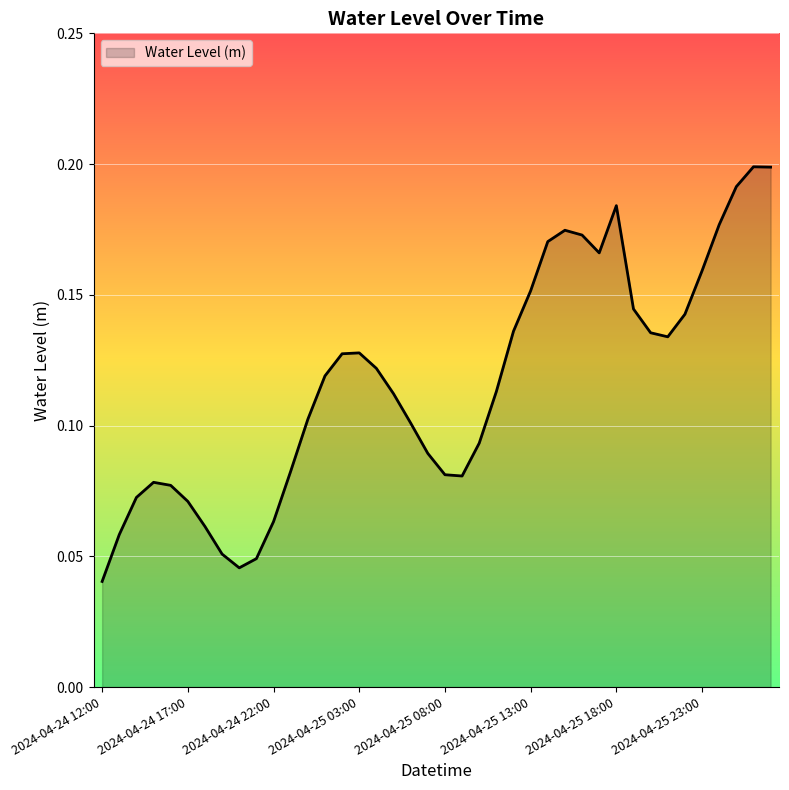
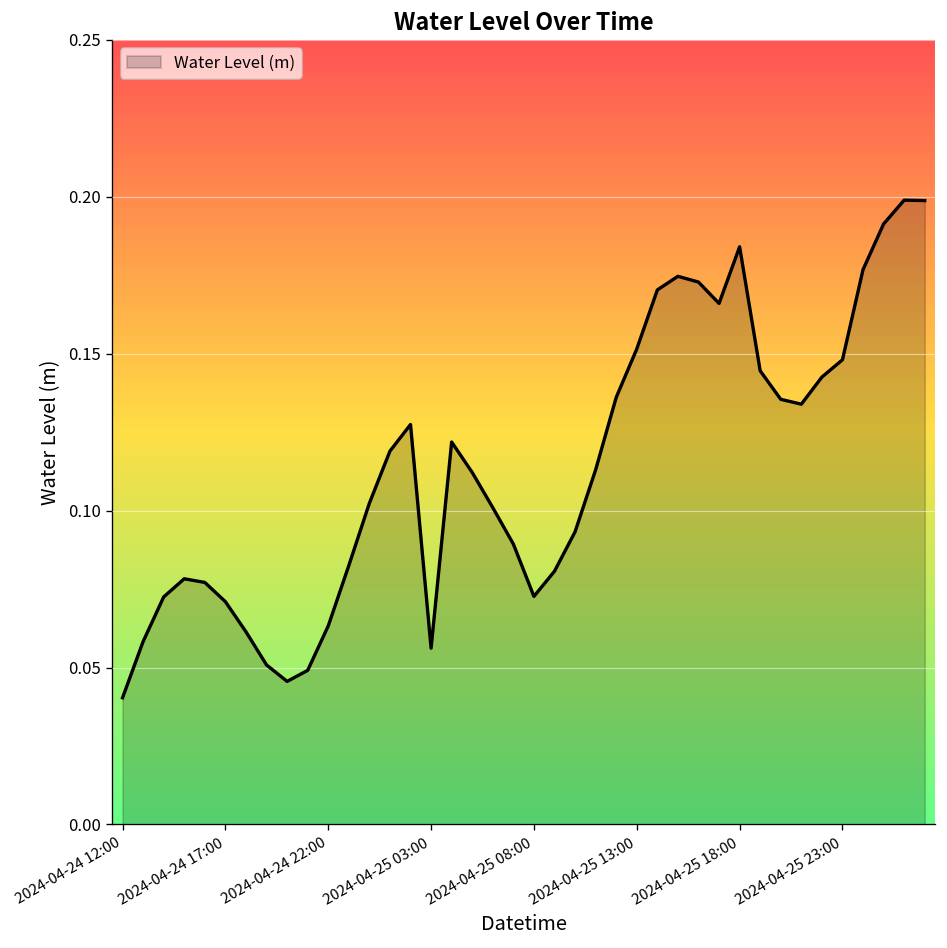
2024-04-25 03:00: 0.128 -> 0.056
2024-04-25 08:00: 0.081 -> 0.073
2024-04-25 23:00: 0.159 -> 0.148
